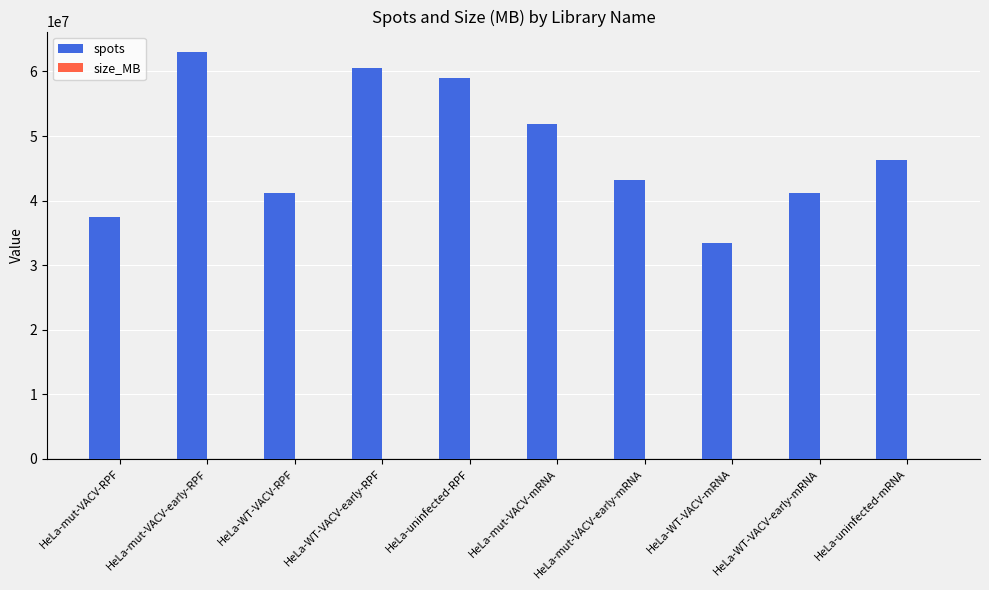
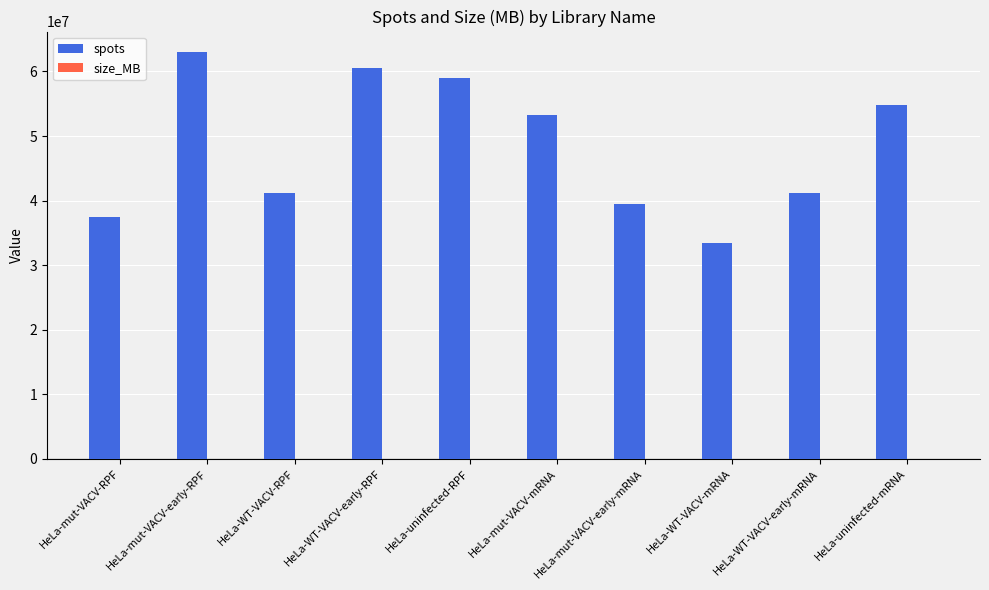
spots, HeLa-mut-VACV-mRNA: 52000000 -> 53000000
spots, HeLa-mut-VACV-early-mRNA: 43000000 -> 39000000
spots, HeLa-uninfected-mRNA: 46000000 -> 55000000
